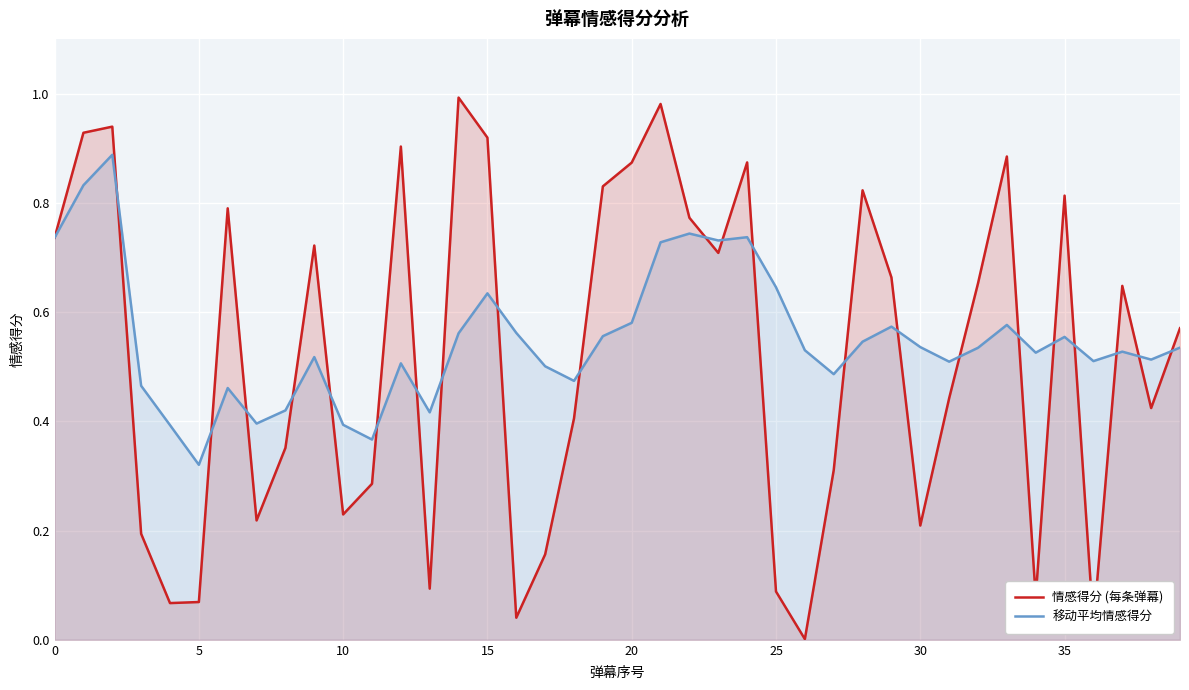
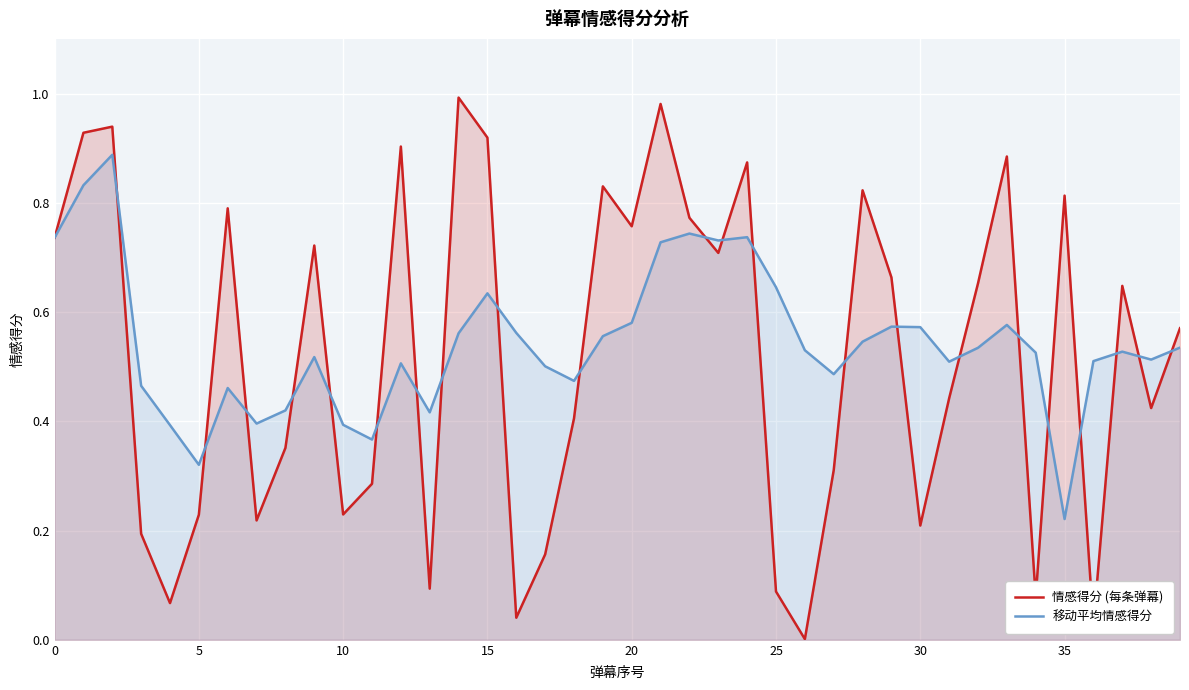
情感得分 (每条弹幕), 5: 0.07 -> 0.23
情感得分 (每条弹幕), 20: 0.87 -> 0.76
移动平均情感得分, 30: 0.54 -> 0.57
移动平均情感得分, 35: 0.55 -> 0.22
